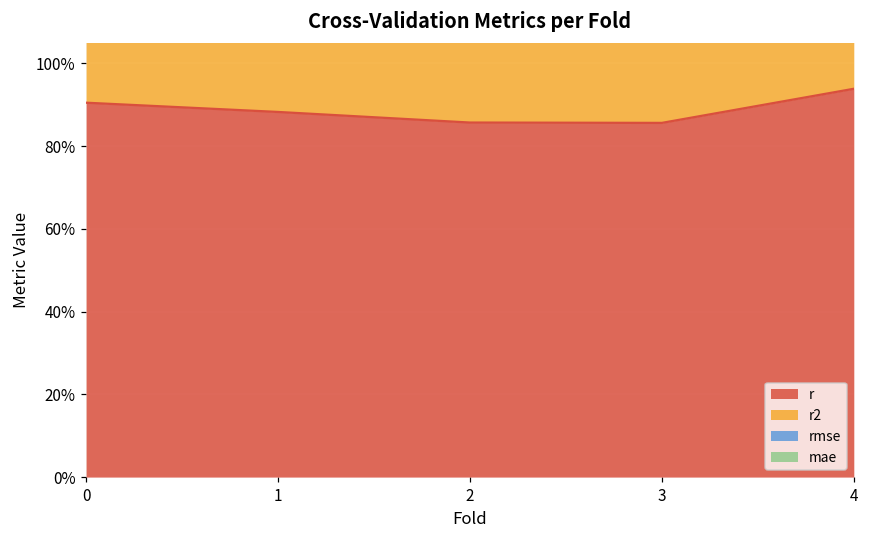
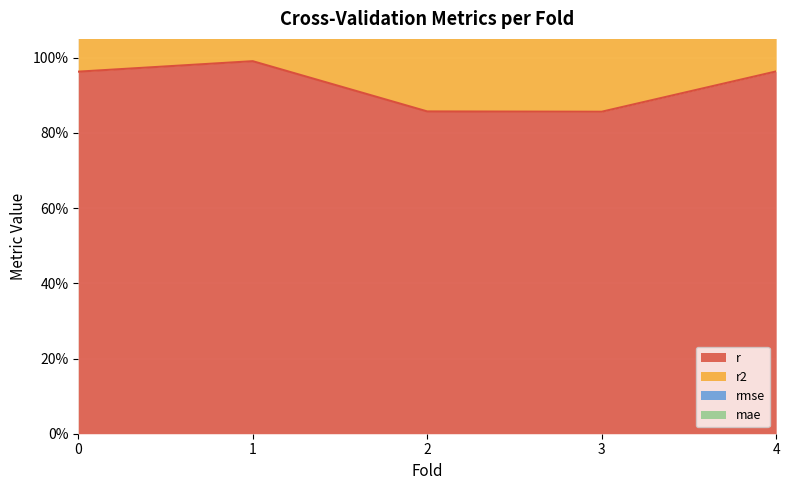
r, 0: 91% -> 96%
r, 1: 88% -> 99%
r, 4: 94% -> 96%
